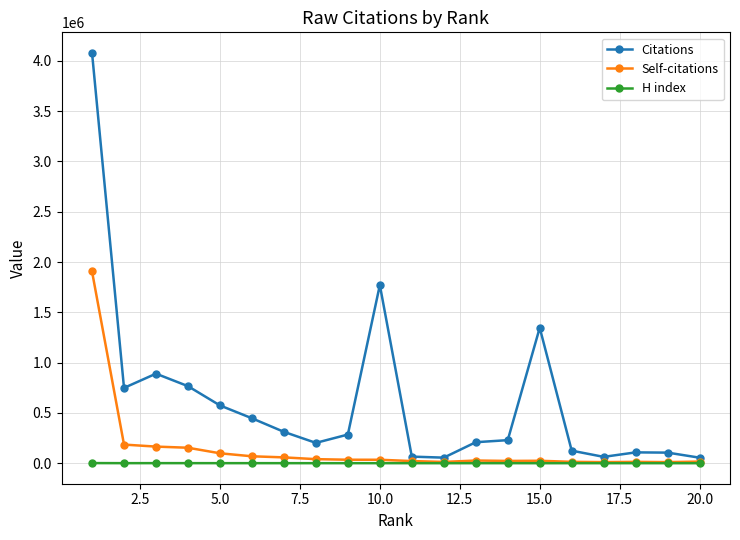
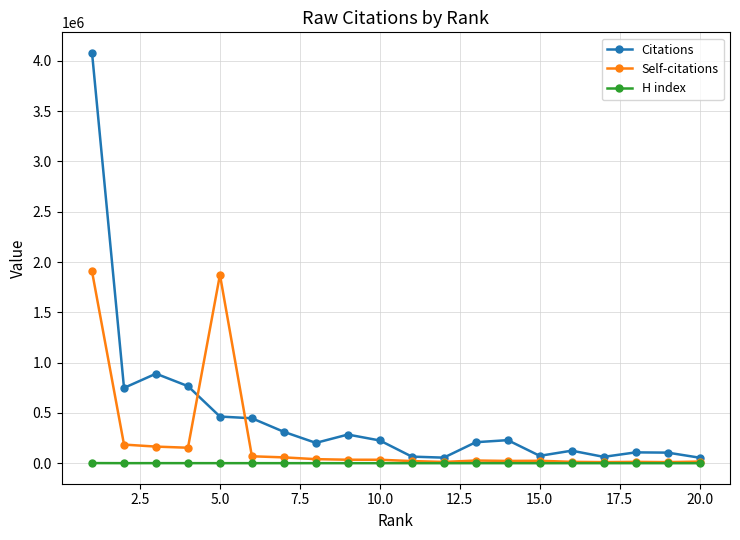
Citations, 5.0: 570000 -> 460000
Self-citations, 5.0: 100000 -> 1870000
Citations, 10.0: 1770000 -> 230000
Citations, 15.0: 1350000 -> 70000
